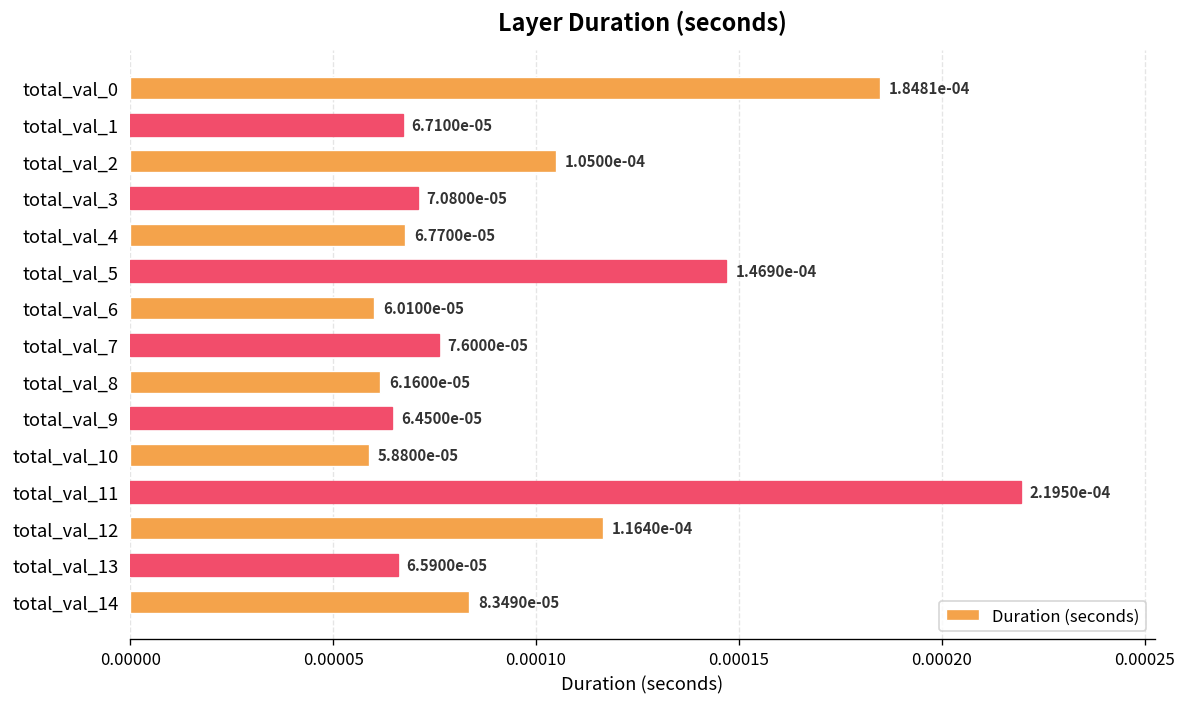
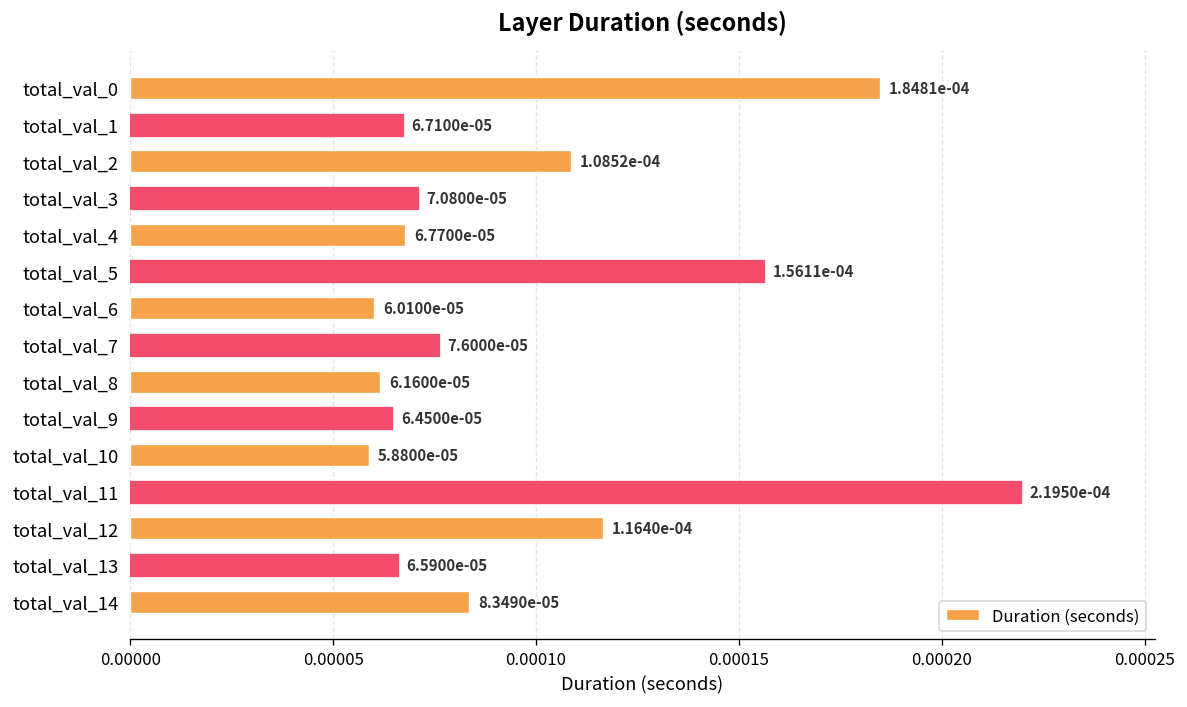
total_val_2: 1.0500e-04 -> 1.0852e-04
total_val_5: 1.4690e-04 -> 1.5611e-04
